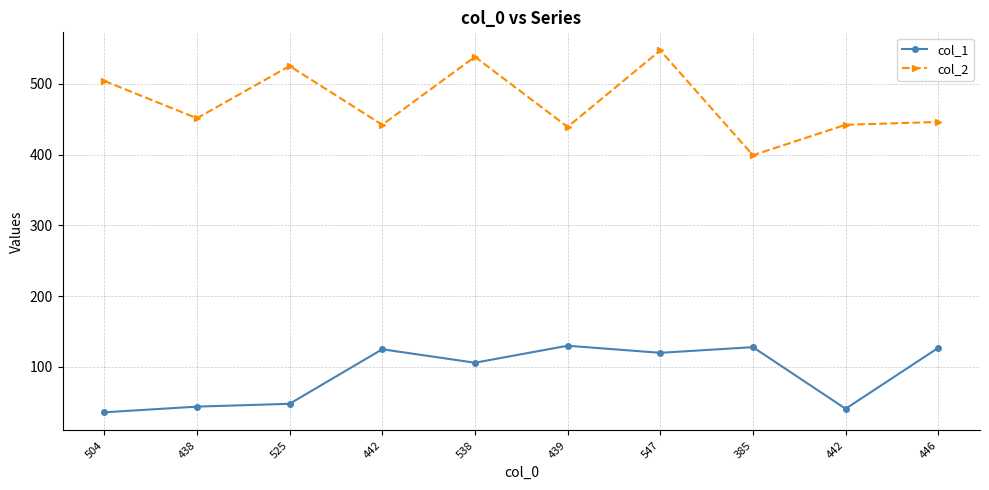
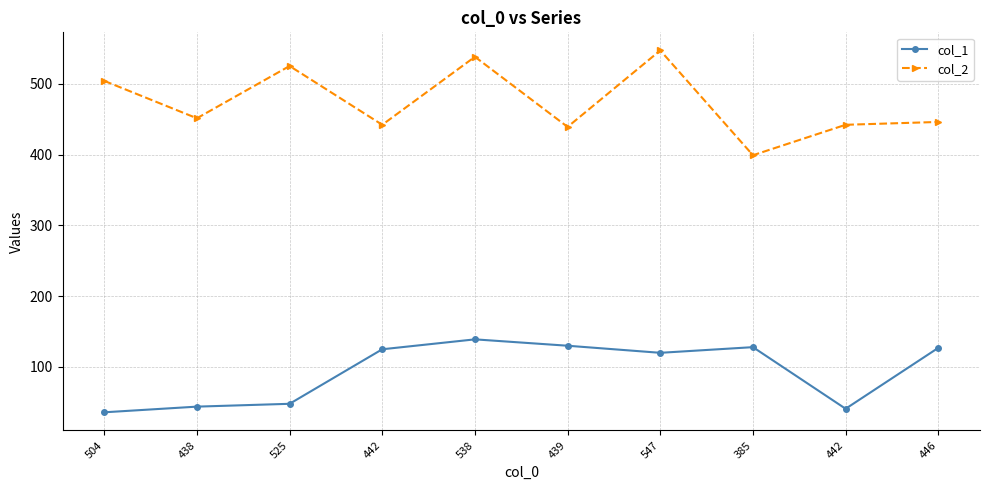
col_1, 538: 110 -> 140
